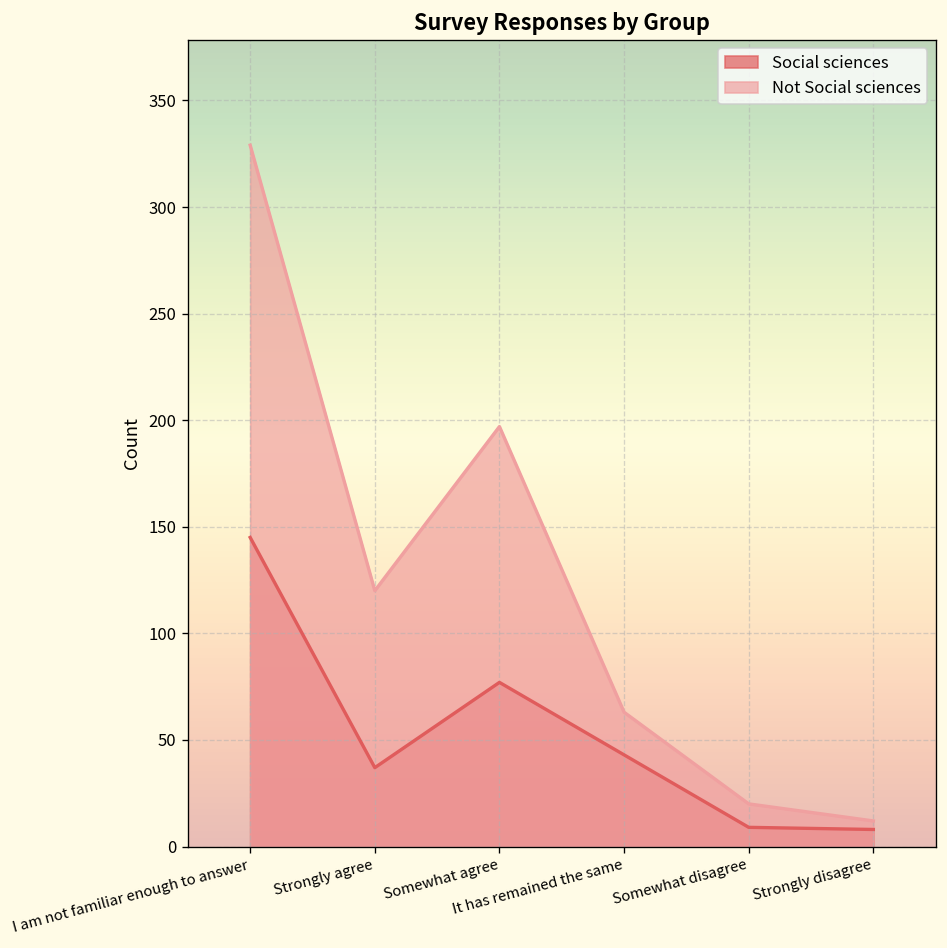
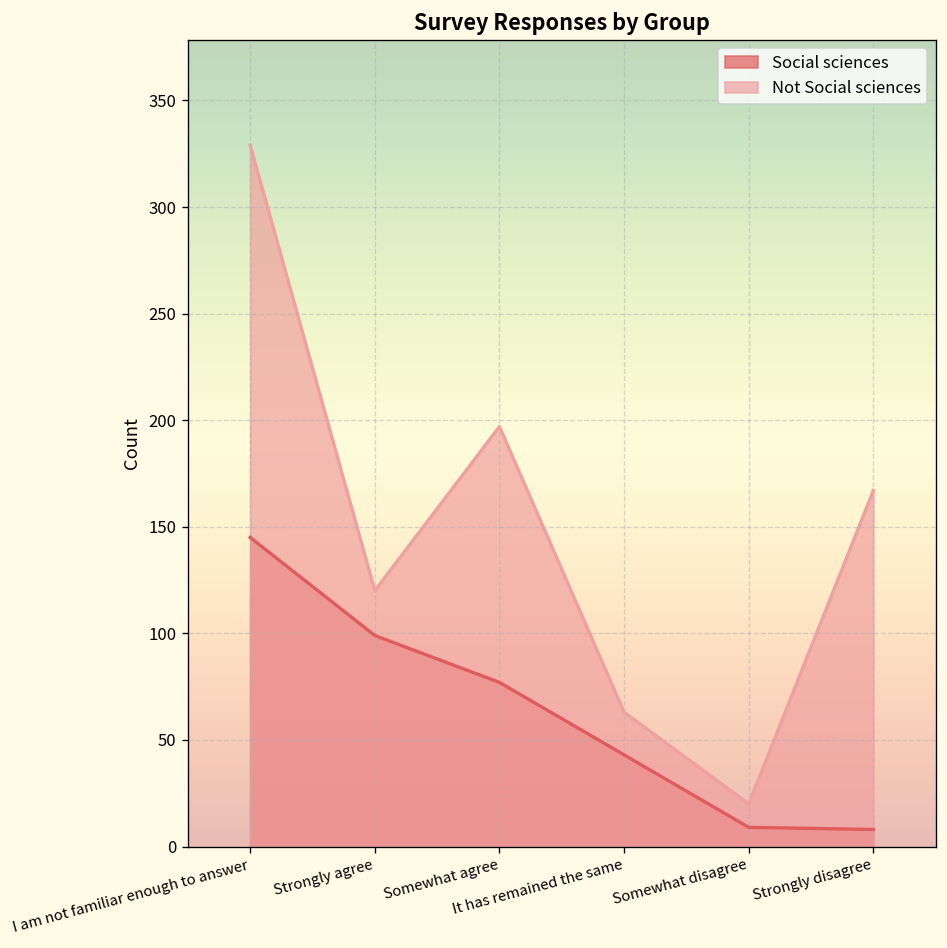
Social sciences, Strongly agree: 37 -> 99
Not Social sciences, Strongly disagree: 12 -> 167
